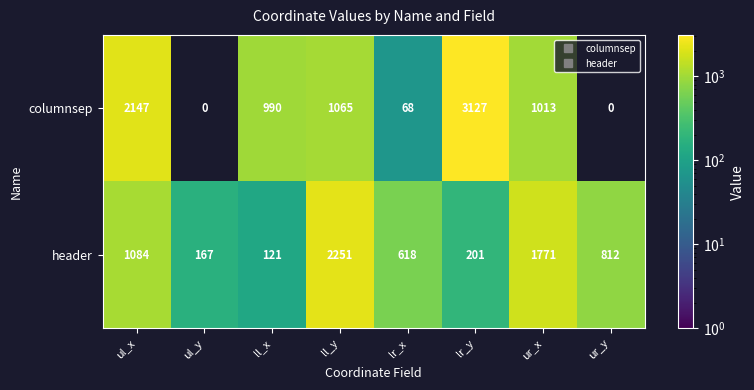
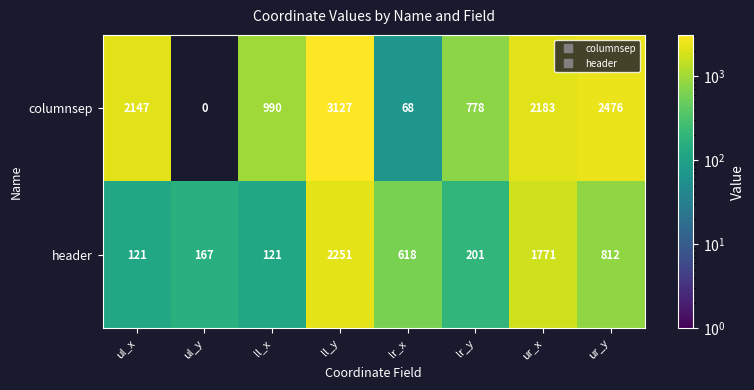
columnsep, ll_y: 1065 -> 3127
columnsep, lr_y: 3127 -> 778
columnsep, ur_x: 1013 -> 2183
columnsep, ur_y: 0 -> 2476
header, ul_x: 1084 -> 121
